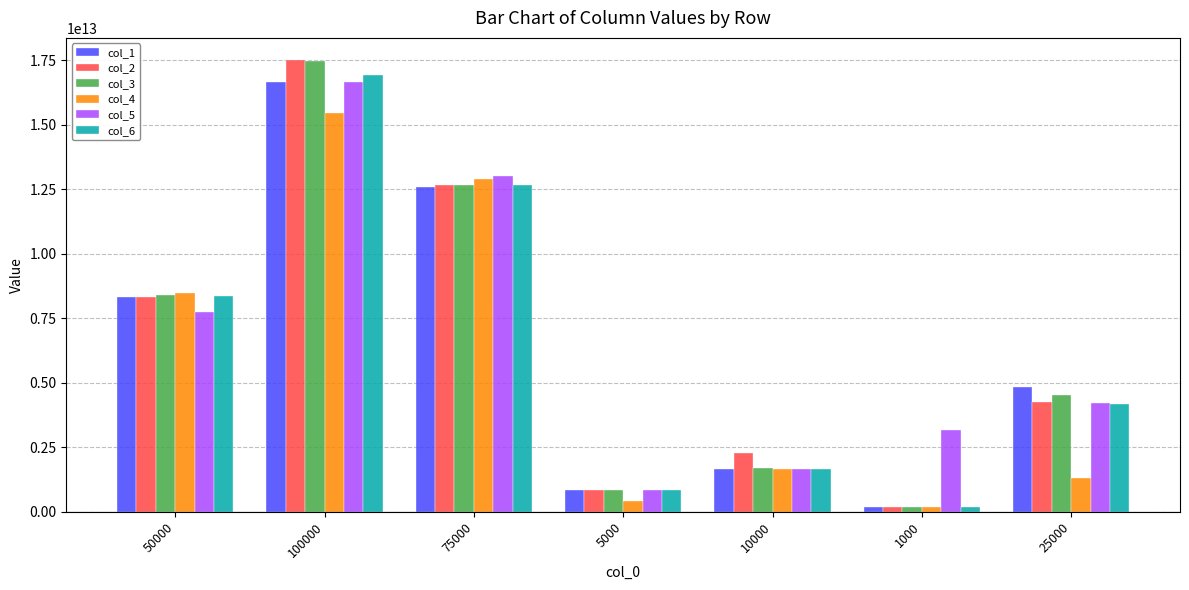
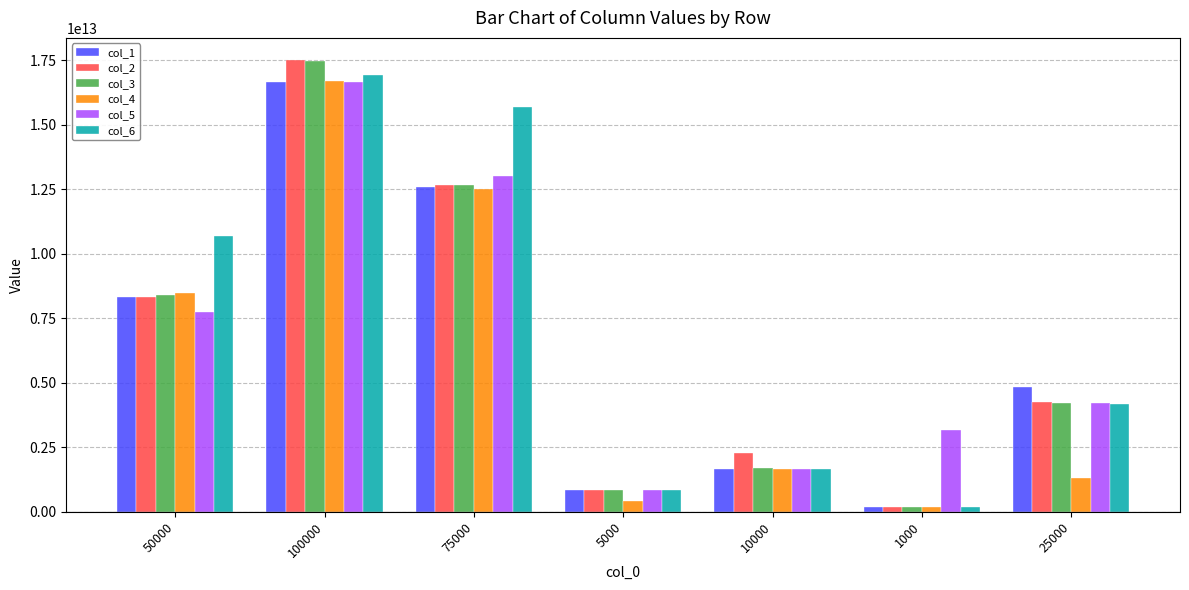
col_6, 50000: 8300000000000 -> 10700000000000
col_4, 100000: 15500000000000 -> 16700000000000
col_4, 75000: 12900000000000 -> 12500000000000
col_6, 75000: 12700000000000 -> 15700000000000
col_3, 25000: 4500000000000 -> 4200000000000
